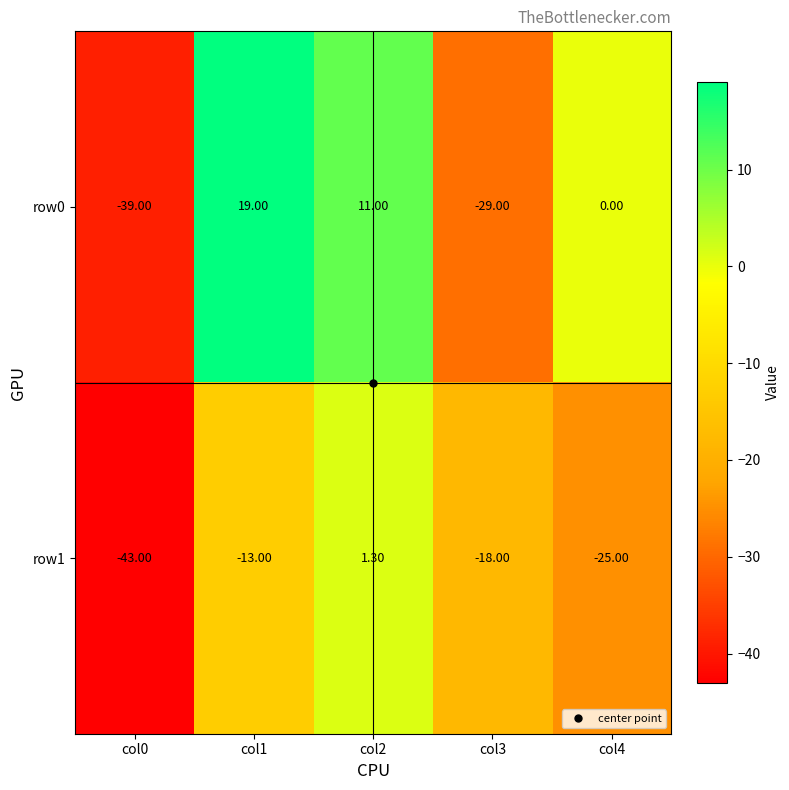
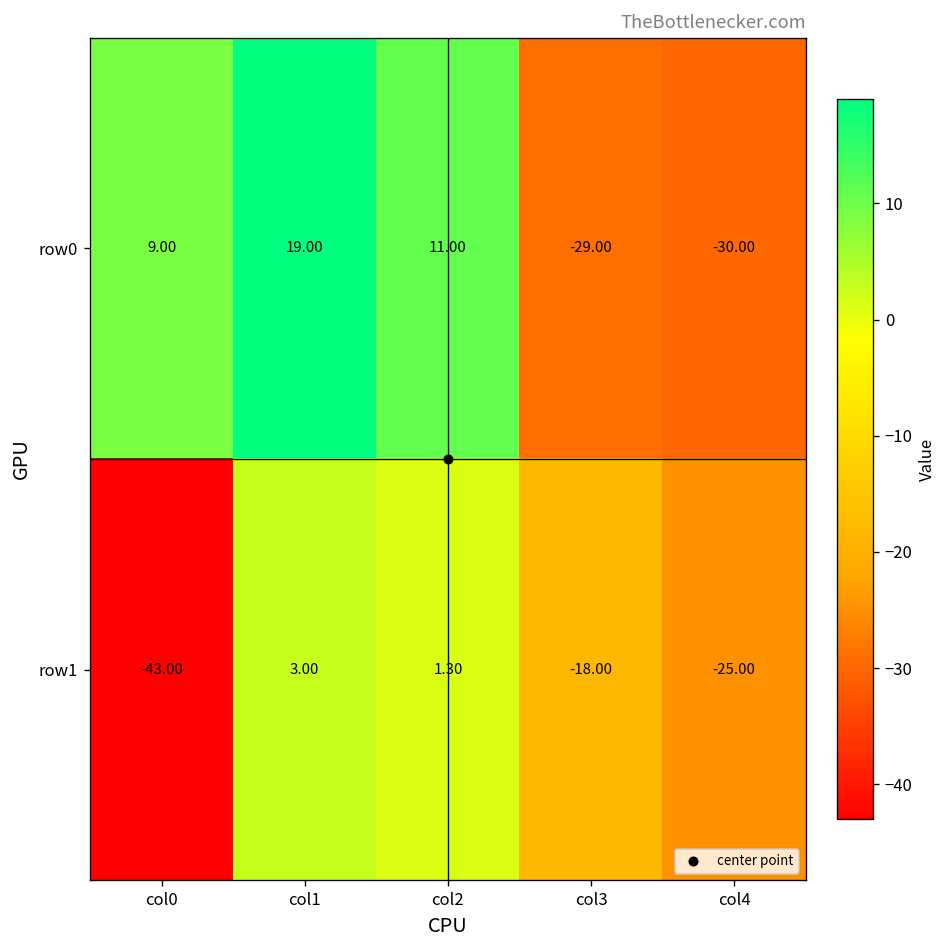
row0, col0: -39.00 -> 9.00
row0, col4: 0.00 -> -30.00
row1, col1: -13.00 -> 3.00
